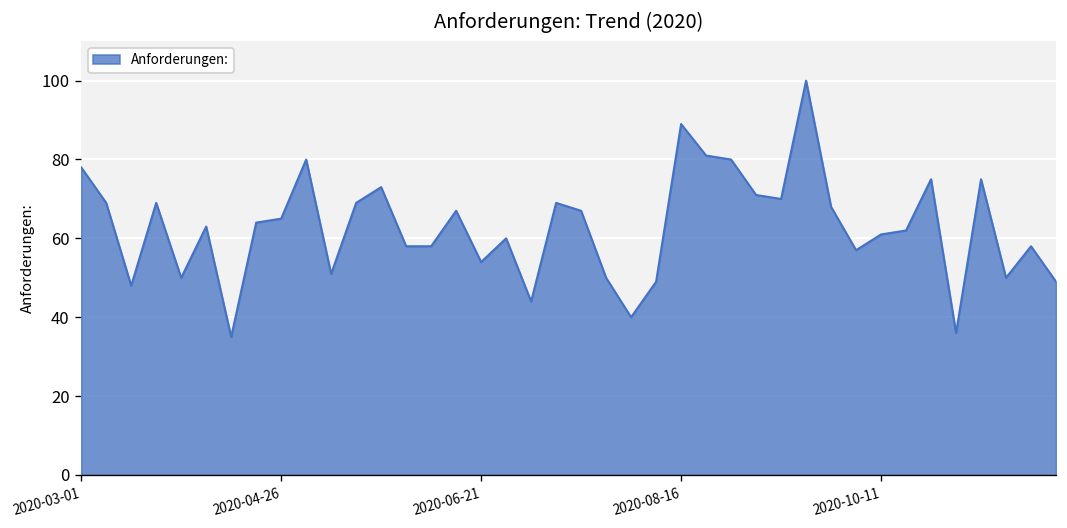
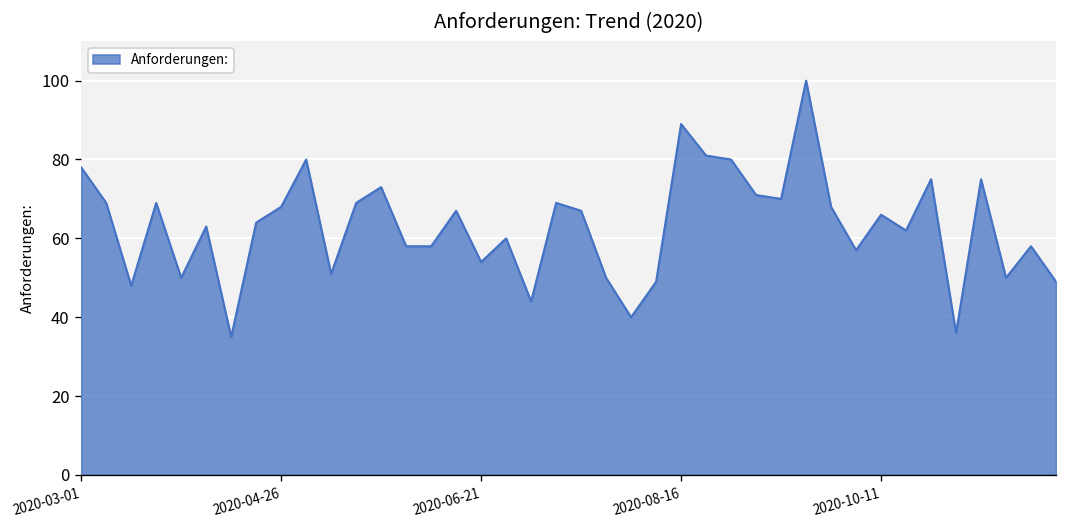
2020-04-26: 65 -> 68
2020-10-11: 61 -> 66
